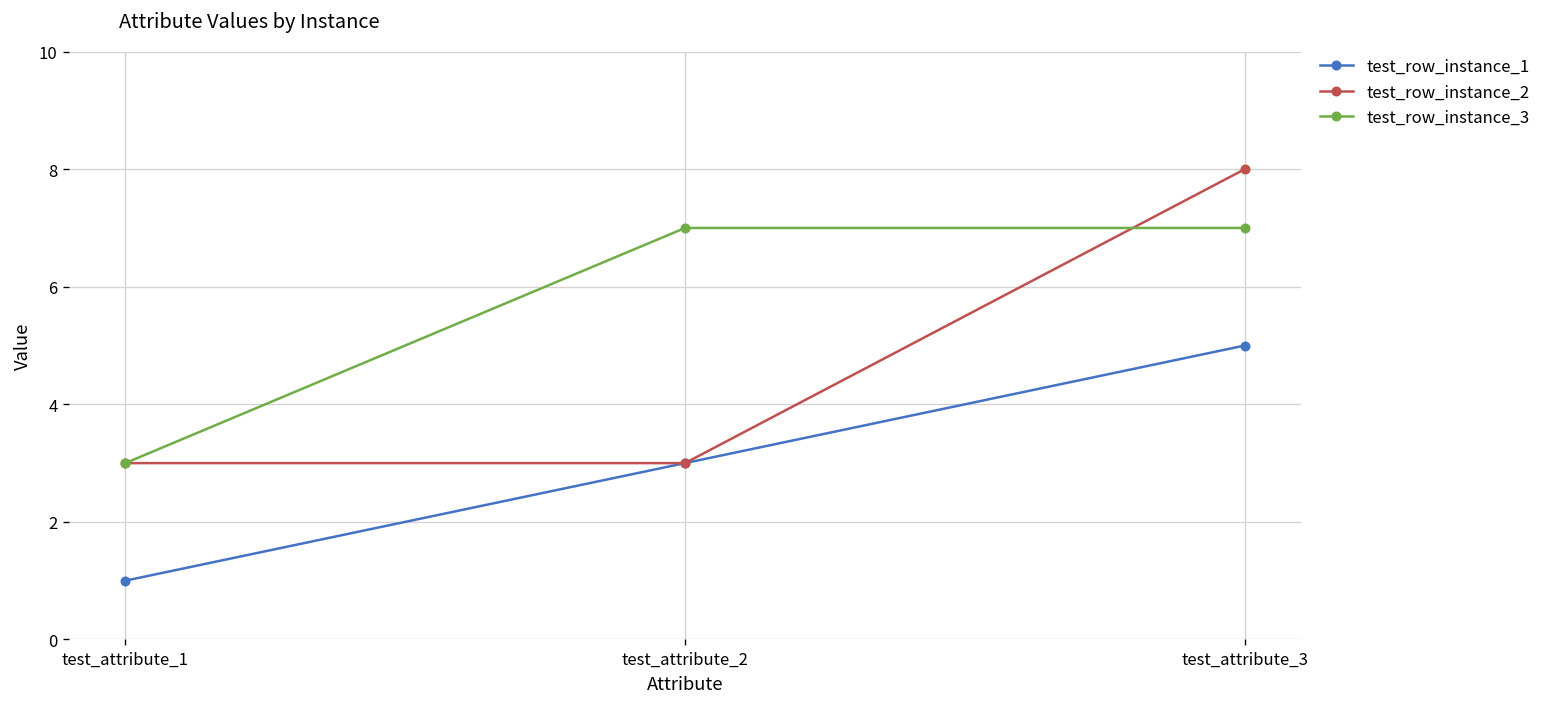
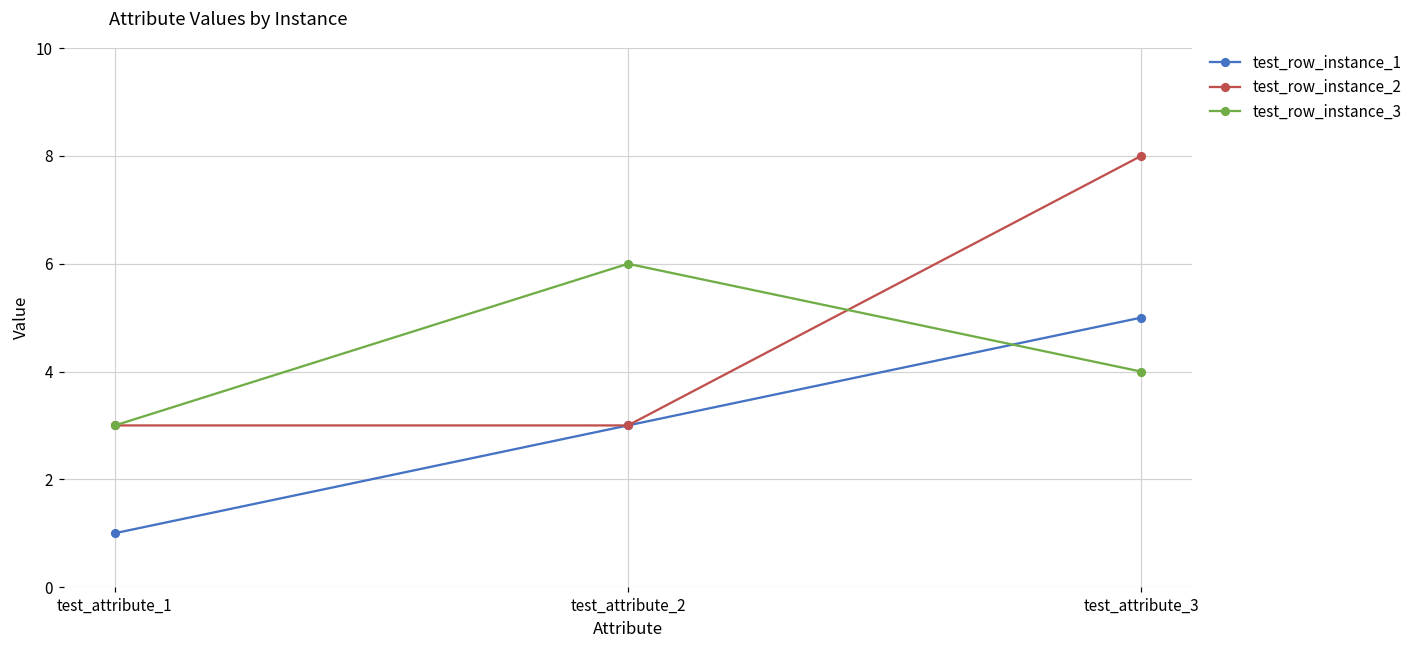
test_row_instance_3, test_attribute_2: 7 -> 6
test_row_instance_3, test_attribute_3: 7 -> 4
